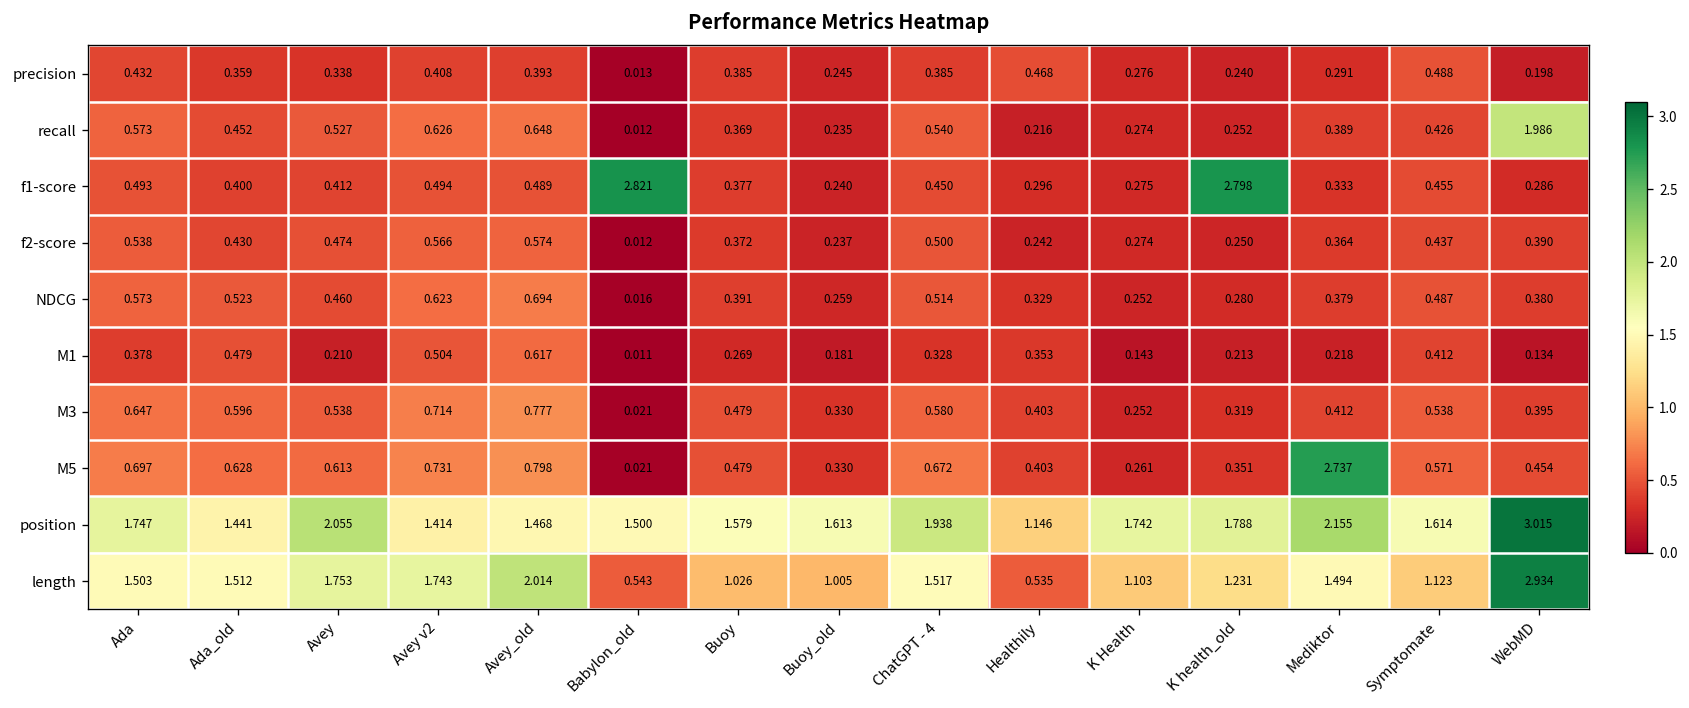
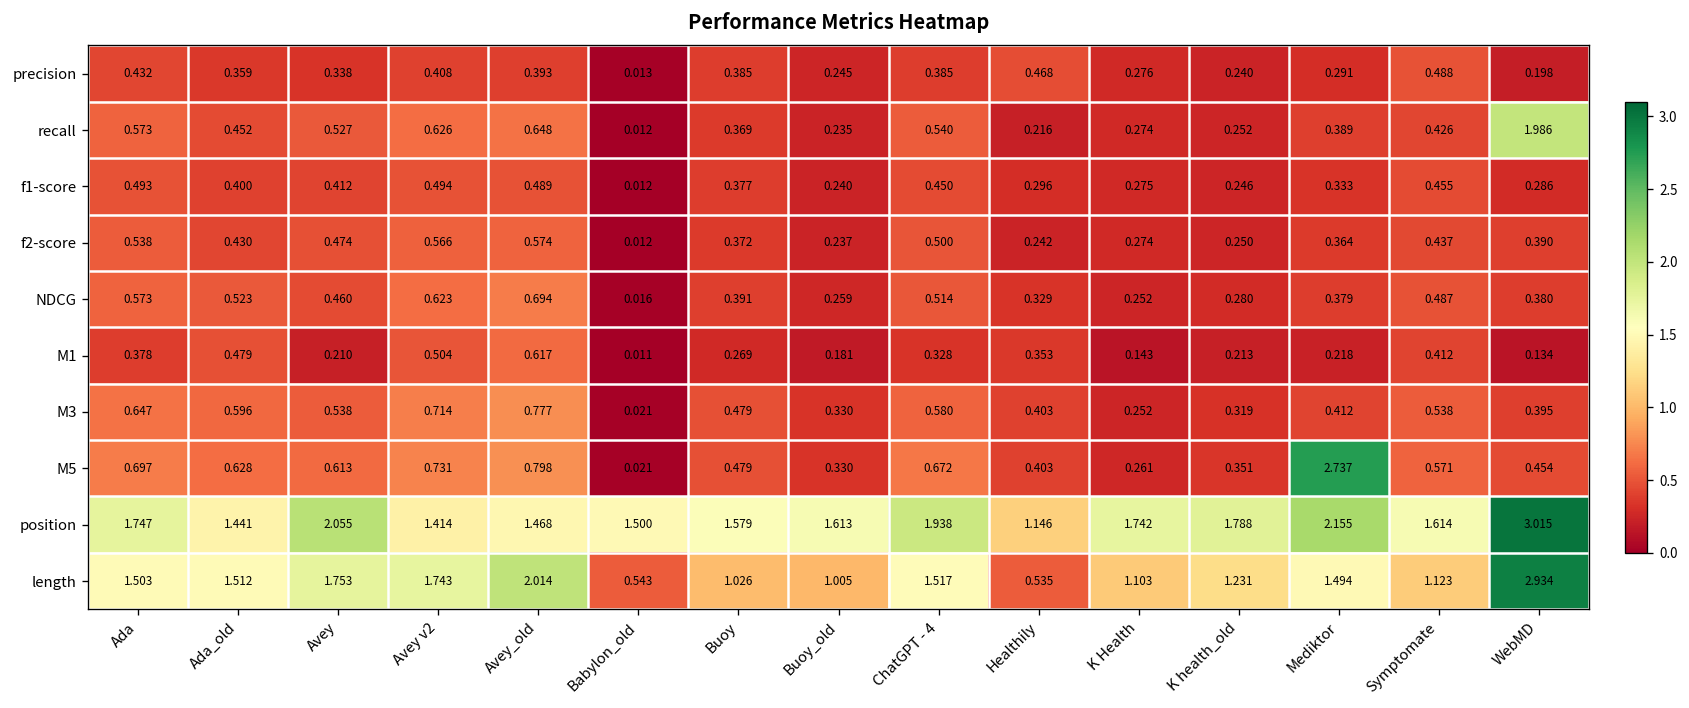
f1-score, Babylon_old: 2.821 -> 0.012
f1-score, K health_old: 2.798 -> 0.246
